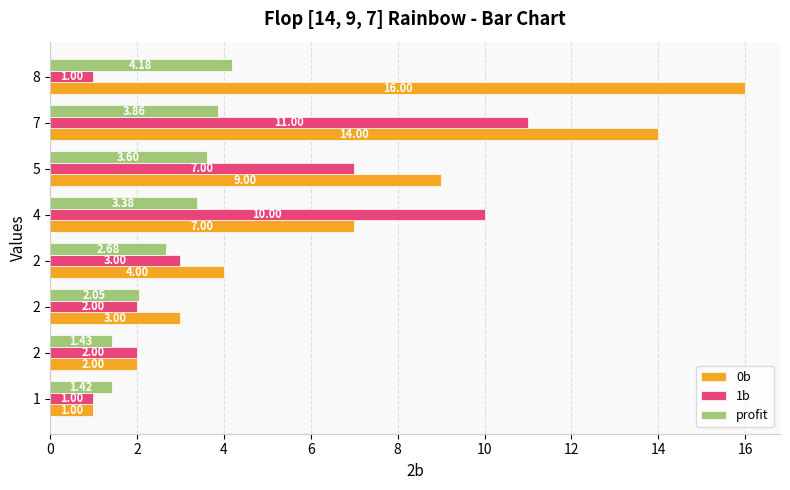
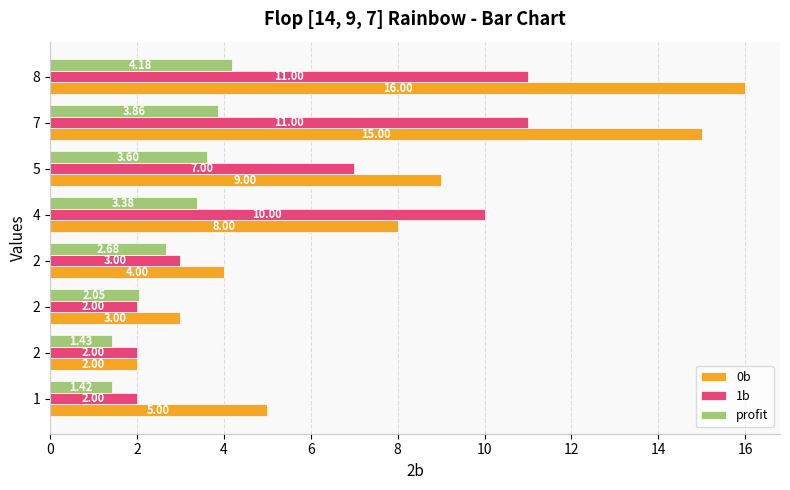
1b, 8: 1.00 -> 11.00
0b, 7: 14.00 -> 15.00
0b, 4: 7.00 -> 8.00
1b, 1: 1.00 -> 2.00
0b, 1: 1.00 -> 5.00
